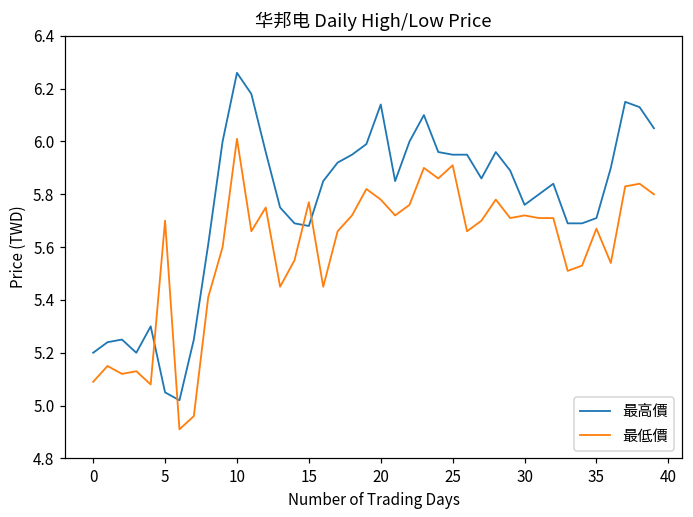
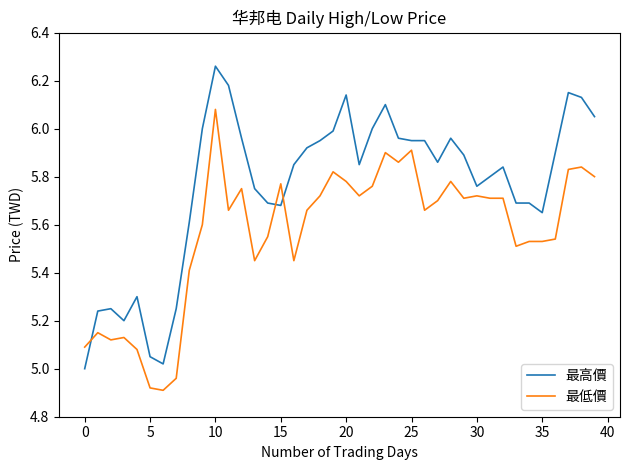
最高價, 0: 5.2 -> 5.0
最低價, 5: 5.70 -> 4.92
最低價, 10: 6.01 -> 6.08
最高價, 35: 5.71 -> 5.65
最低價, 35: 5.67 -> 5.53
